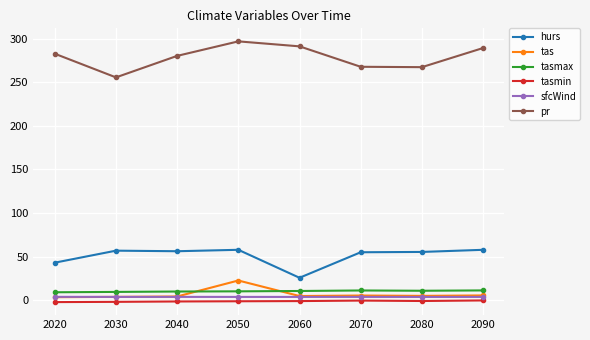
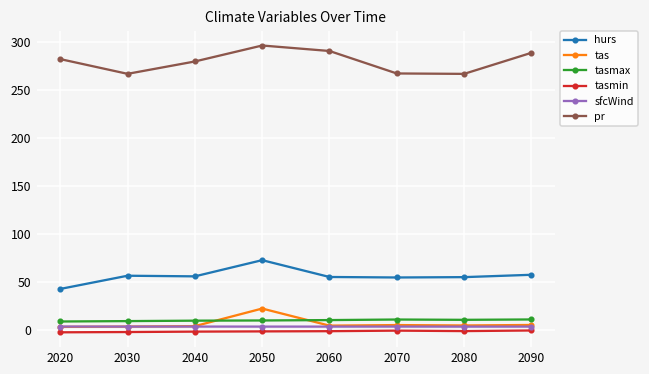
pr, 2030: 260 -> 270
hurs, 2050: 60 -> 70
hurs, 2060: 30 -> 60
